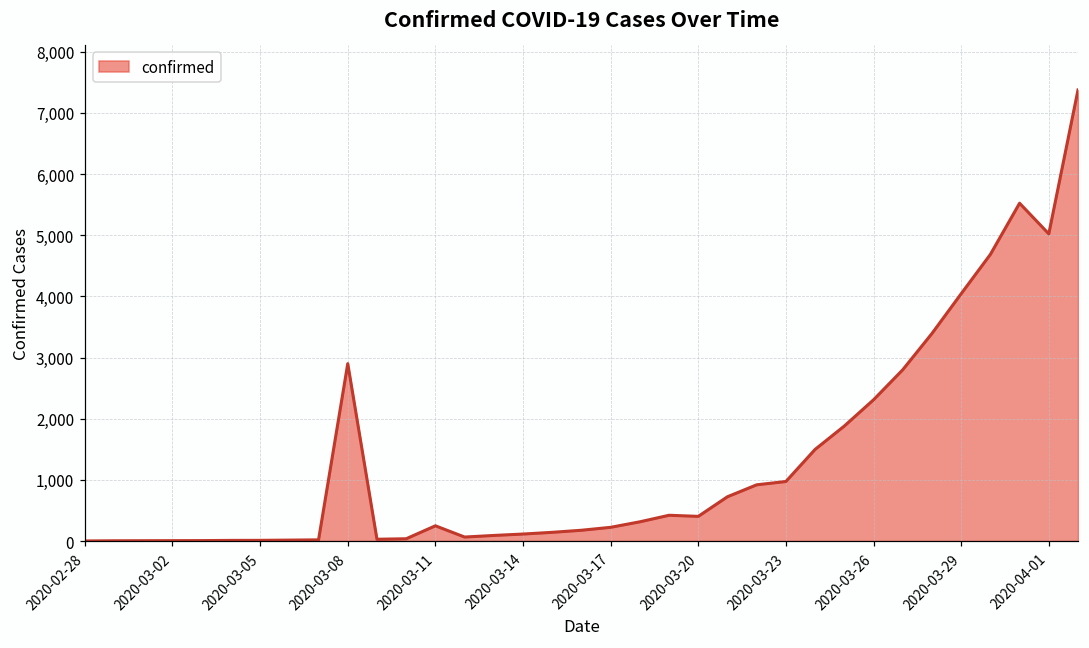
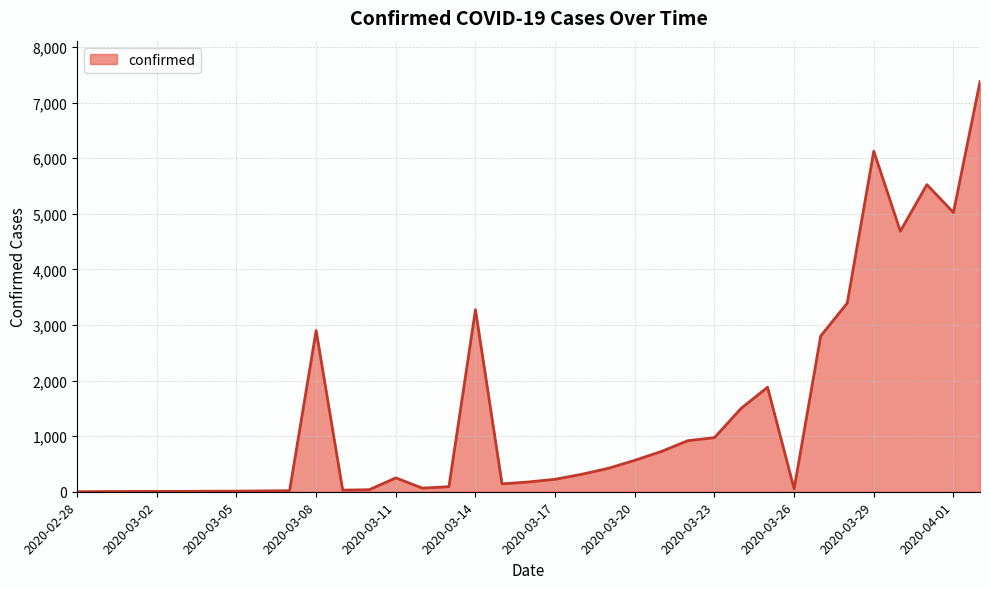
2020-03-14: 100 -> 3,300
2020-03-20: 400 -> 600
2020-03-26: 2,300 -> 100
2020-03-29: 4,000 -> 6,100
